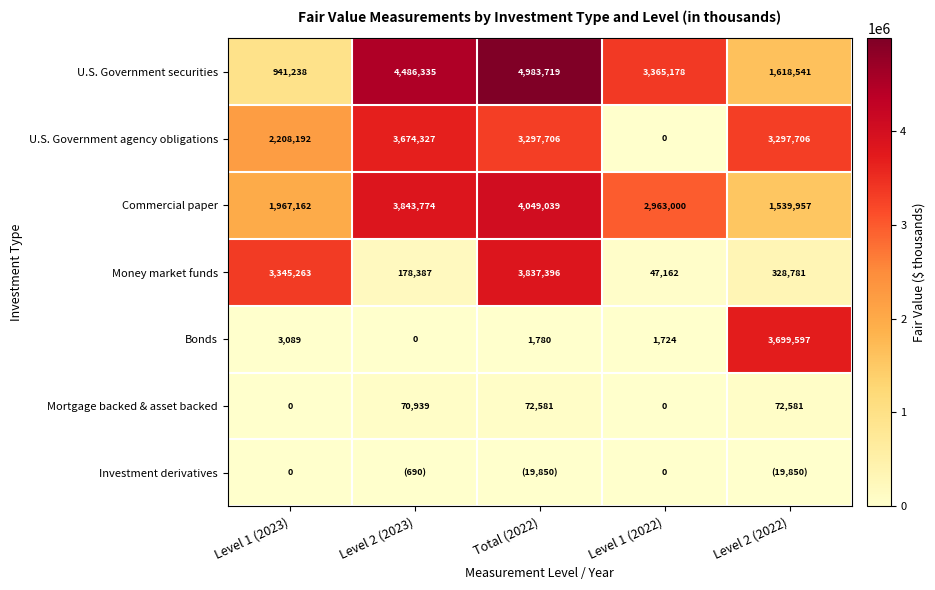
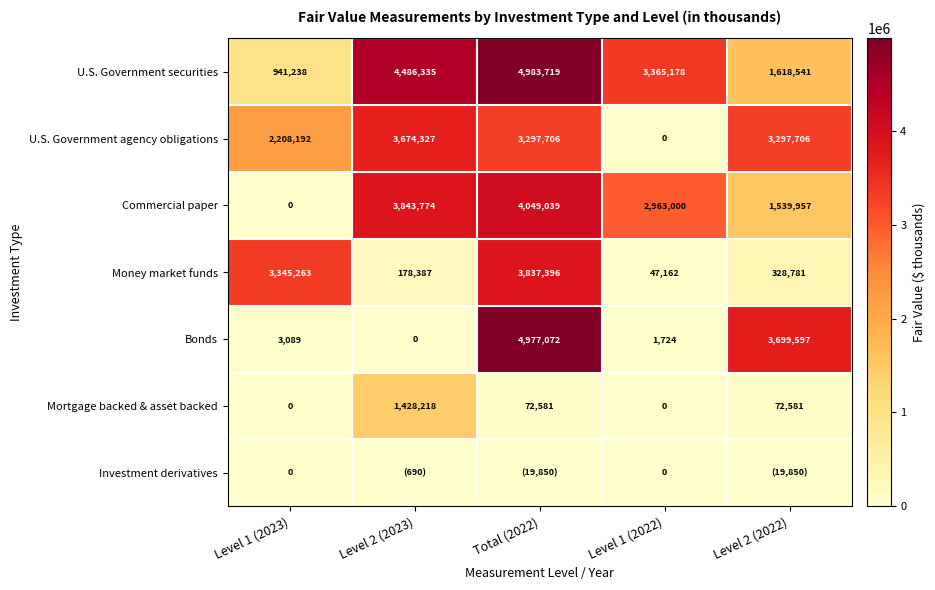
Commercial paper, Level 1 (2023): 1,967,162 -> 0
Bonds, Total (2022): 1,780 -> 4,977,072
Mortgage backed & asset backed, Level 2 (2023): 70,939 -> 1,428,218
